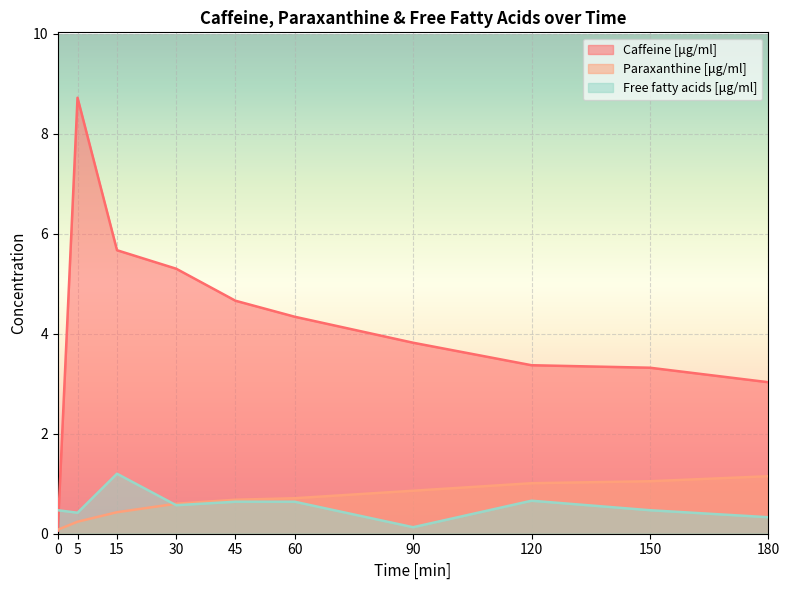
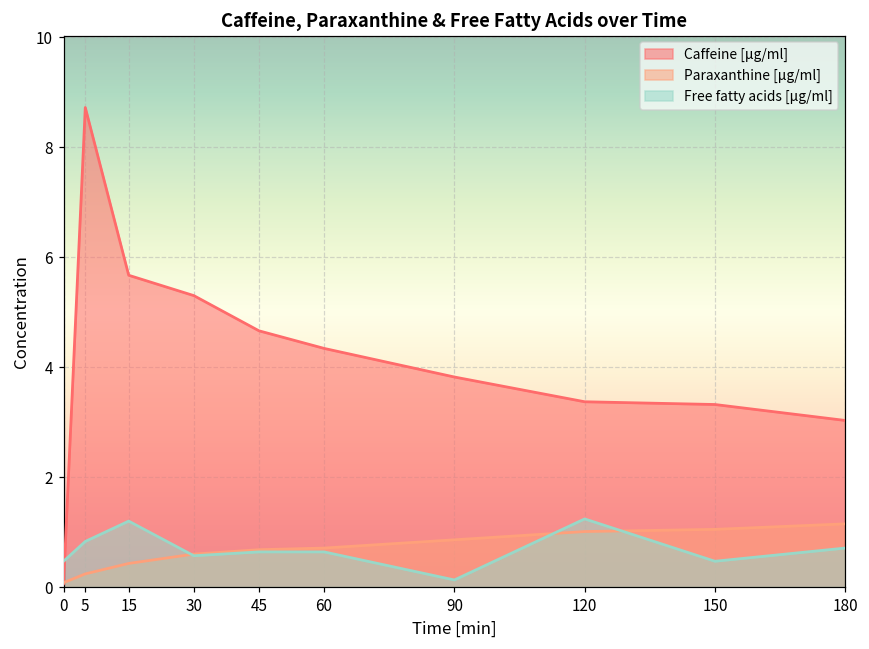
Free fatty acids [μg/ml], 5: 0.4 -> 0.8
Free fatty acids [μg/ml], 120: 0.7 -> 1.2
Free fatty acids [μg/ml], 180: 0.3 -> 0.7
